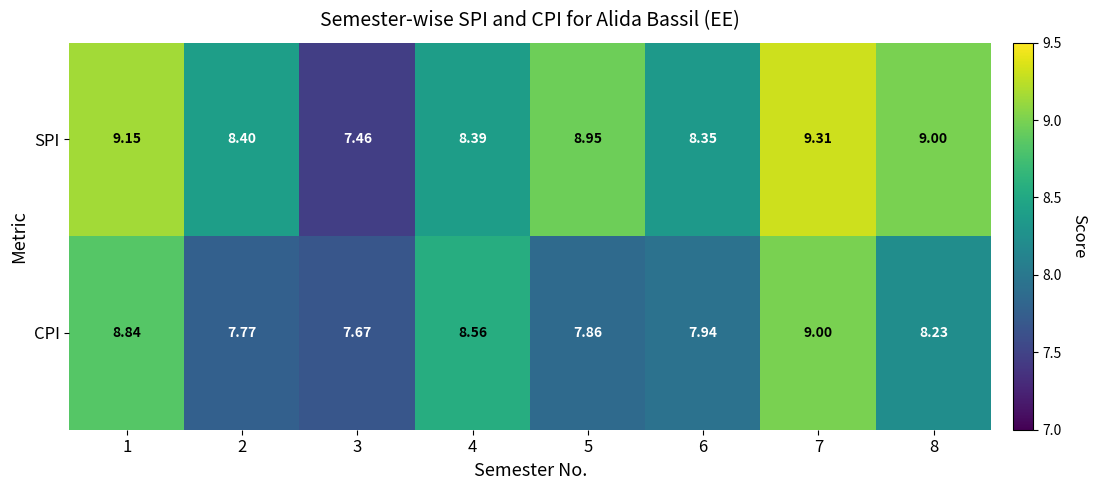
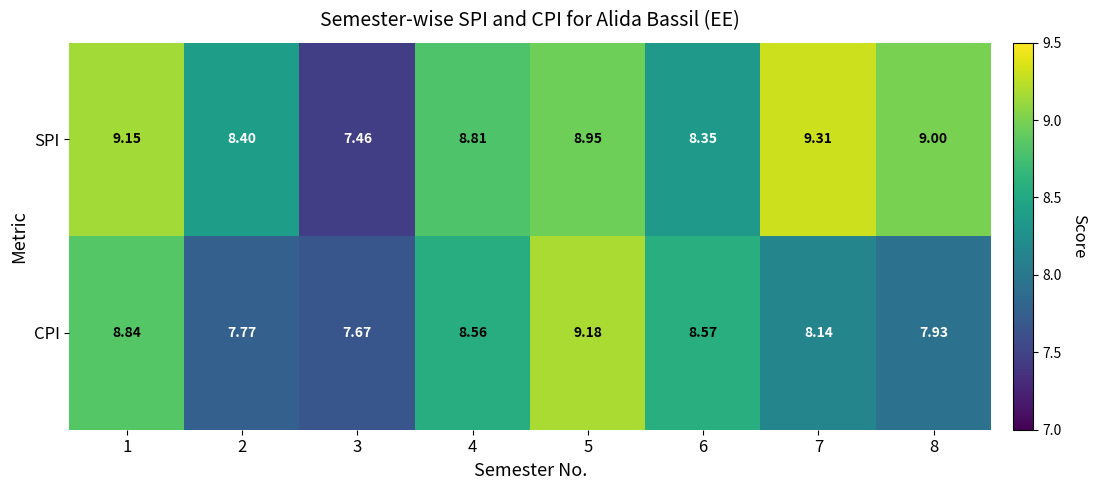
SPI, 4: 8.39 -> 8.81
CPI, 5: 7.86 -> 9.18
CPI, 6: 7.94 -> 8.57
CPI, 7: 9.00 -> 8.14
CPI, 8: 8.23 -> 7.93
